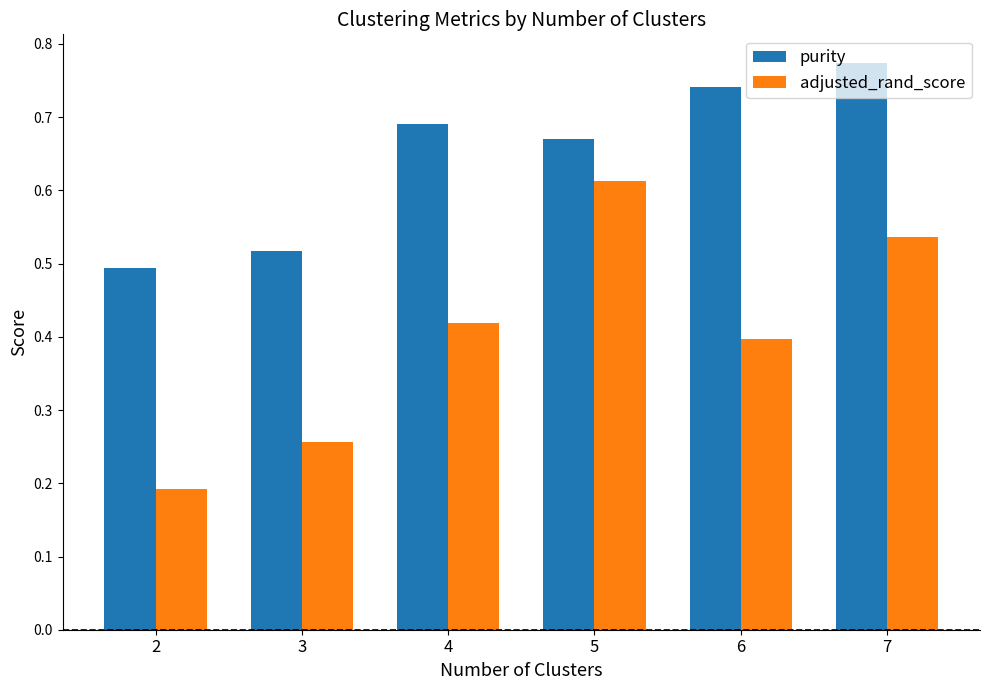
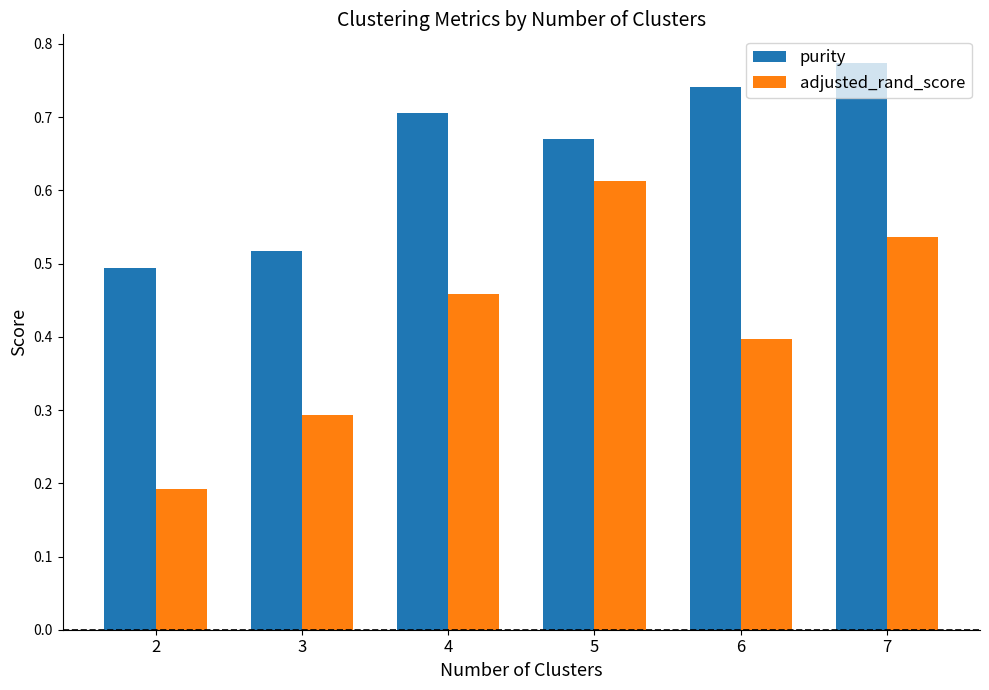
adjusted_rand_score, 3: 0.26 -> 0.29
purity, 4: 0.69 -> 0.71
adjusted_rand_score, 4: 0.42 -> 0.46
